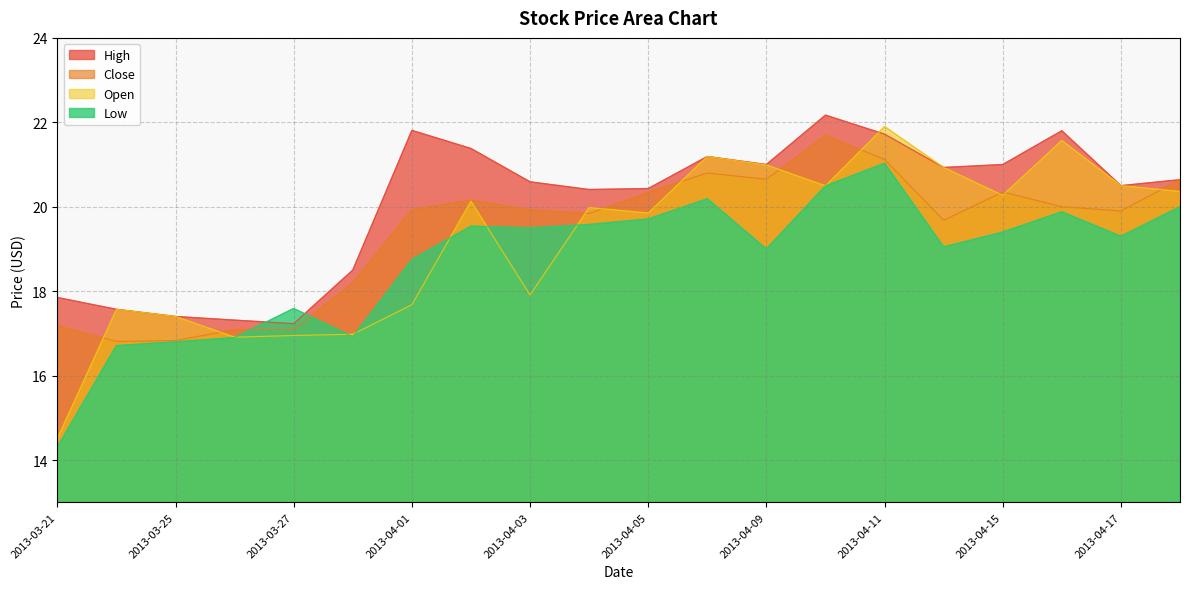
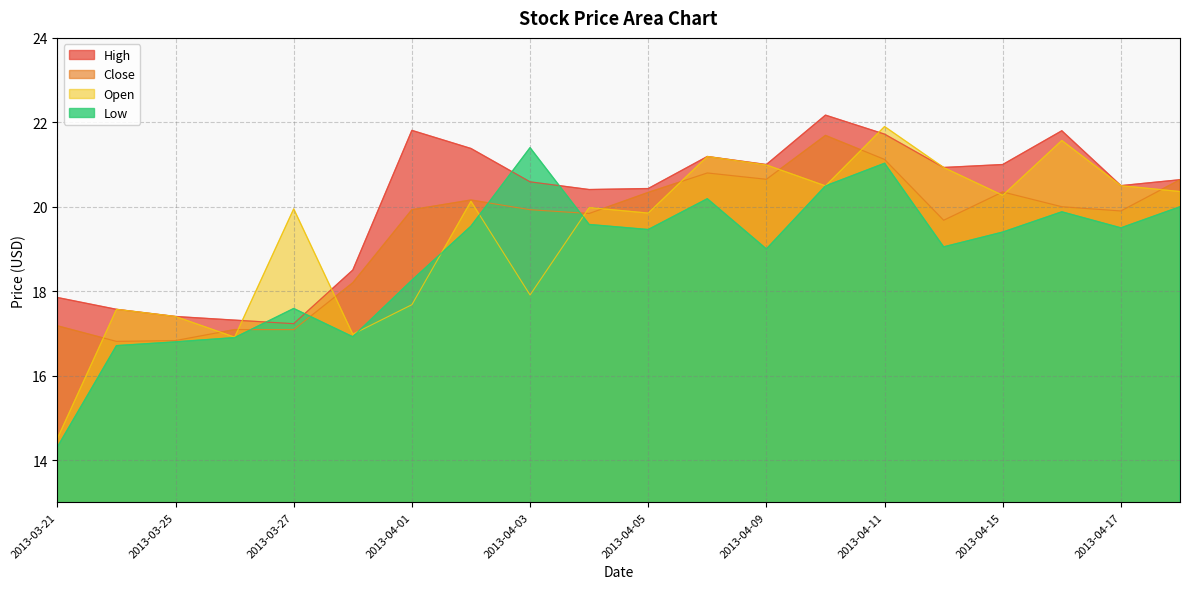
Open, 2013-03-27: 17.0 -> 20.0
Low, 2013-04-01: 18.8 -> 18.3
Low, 2013-04-03: 19.5 -> 21.4
Low, 2013-04-05: 19.7 -> 19.5
Low, 2013-04-17: 19.3 -> 19.5
